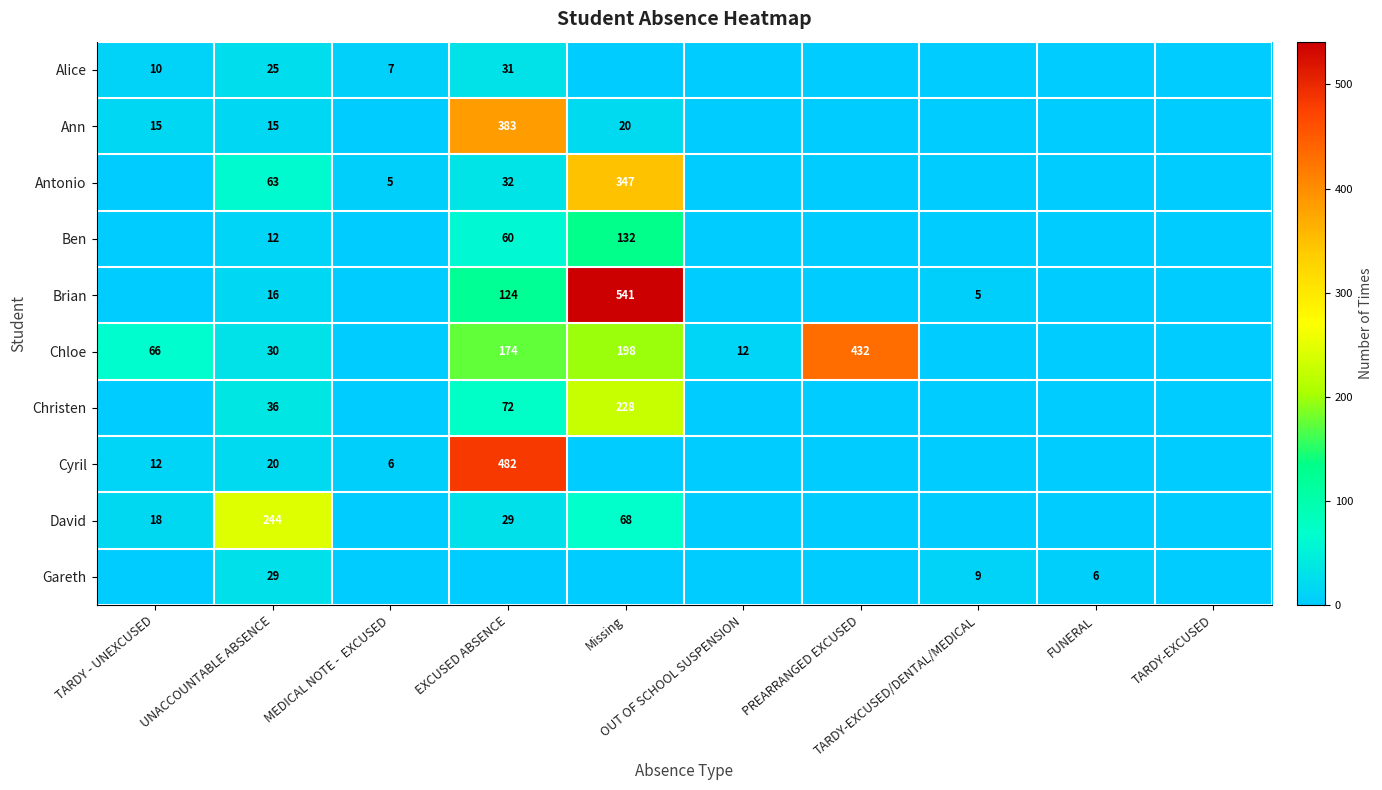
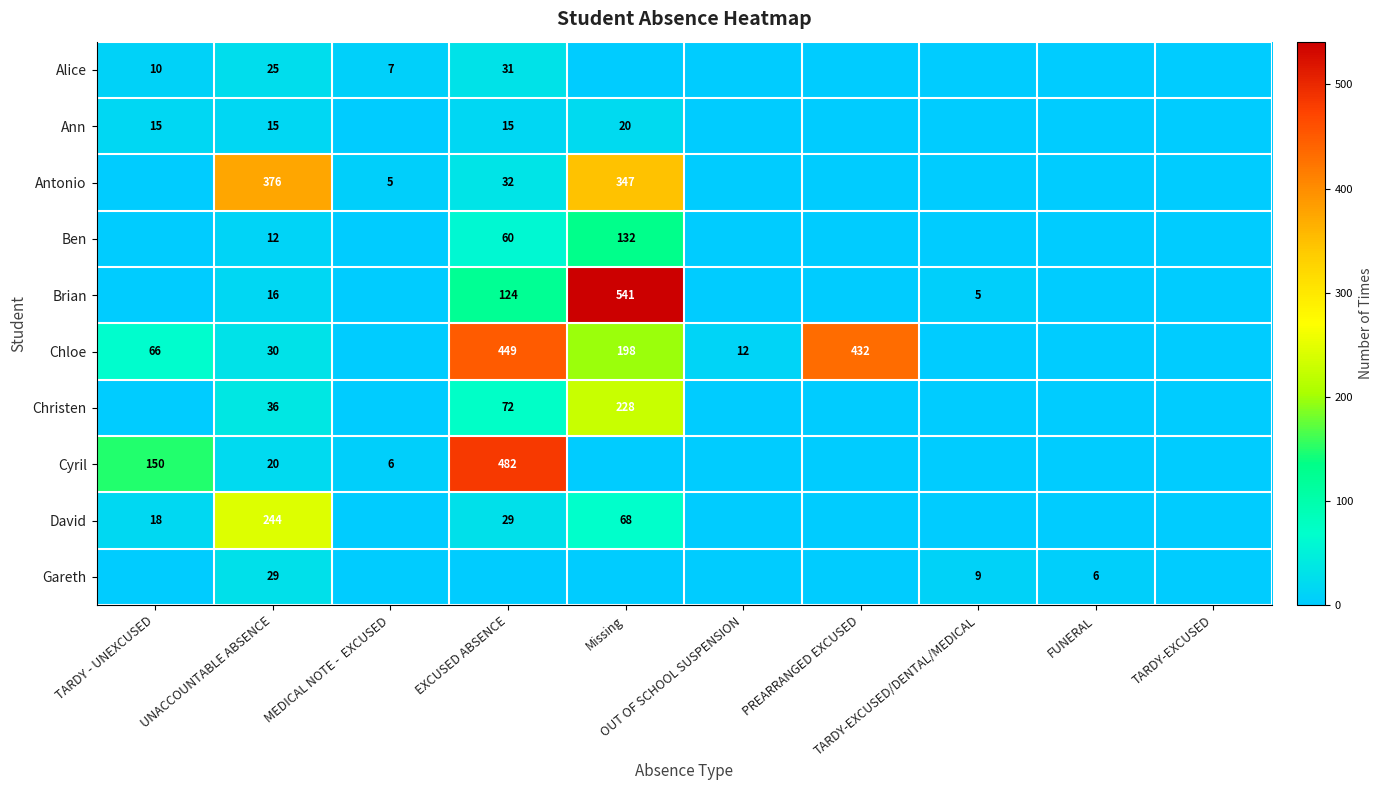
Ann, EXCUSED ABSENCE: 383 -> 15
Antonio, UNACCOUNTABLE ABSENCE: 63 -> 376
Chloe, EXCUSED ABSENCE: 174 -> 449
Cyril, TARDY - UNEXCUSED: 12 -> 150
